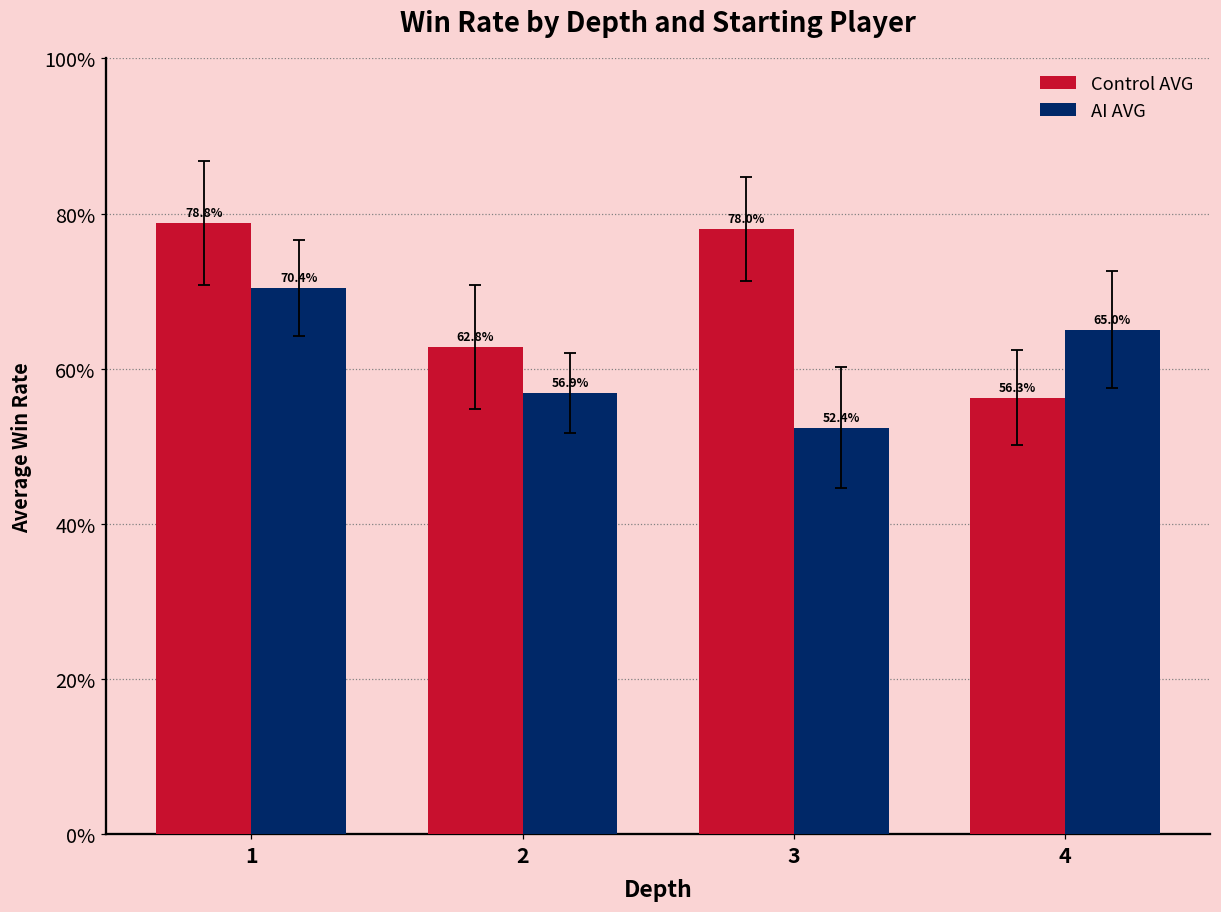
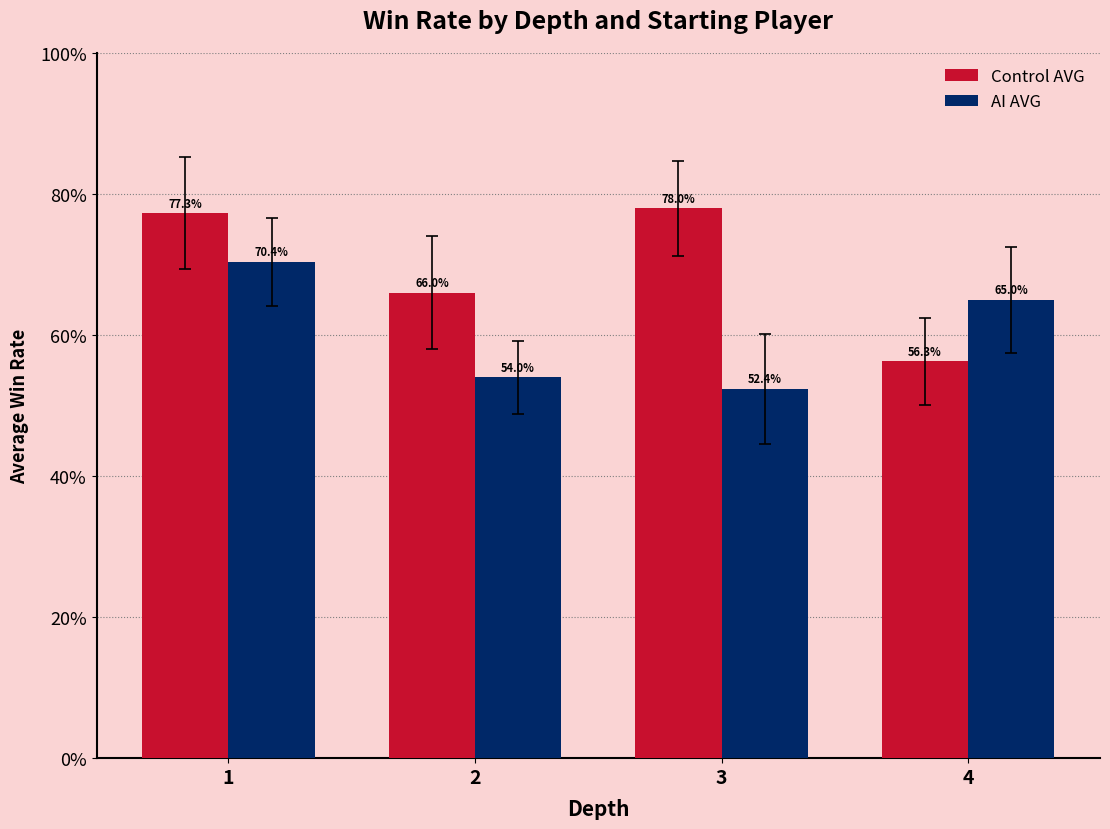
Control AVG, 1: 78.8% -> 77.3%
Control AVG, 2: 62.8% -> 66.0%
AI AVG, 2: 56.9% -> 54.0%
